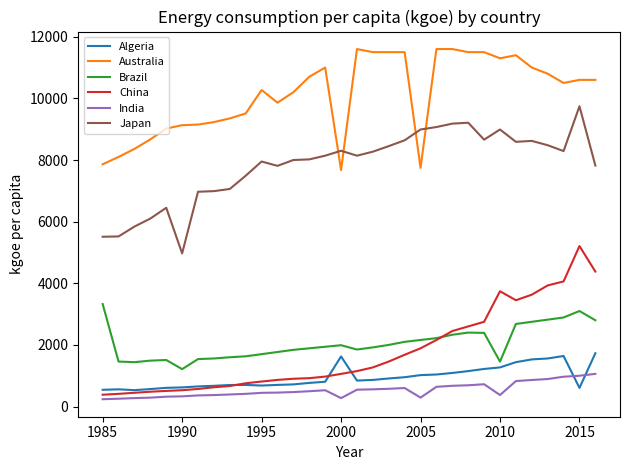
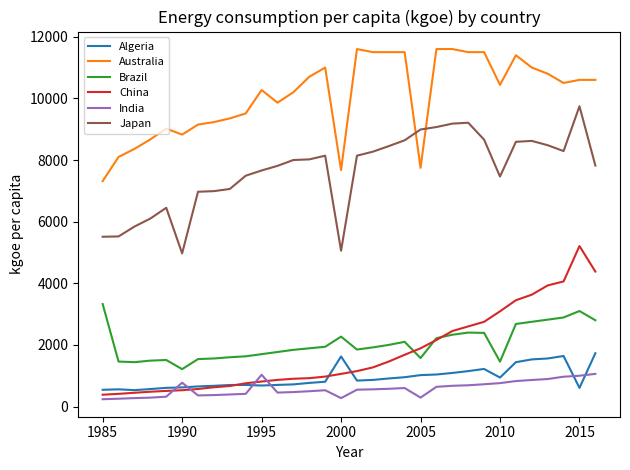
Australia, 1985: 7900 -> 7300
Australia, 1990: 9100 -> 8800
India, 1990: 300 -> 800
India, 1995: 400 -> 1000
Japan, 1995: 8000 -> 7700
Brazil, 2000: 2000 -> 2300
Japan, 2000: 8300 -> 5100
Brazil, 2005: 2200 -> 1600
Algeria, 2010: 1300 -> 900
Australia, 2010: 11300 -> 10400
China, 2010: 3700 -> 3100
India, 2010: 400 -> 800
Japan, 2010: 9000 -> 7500
